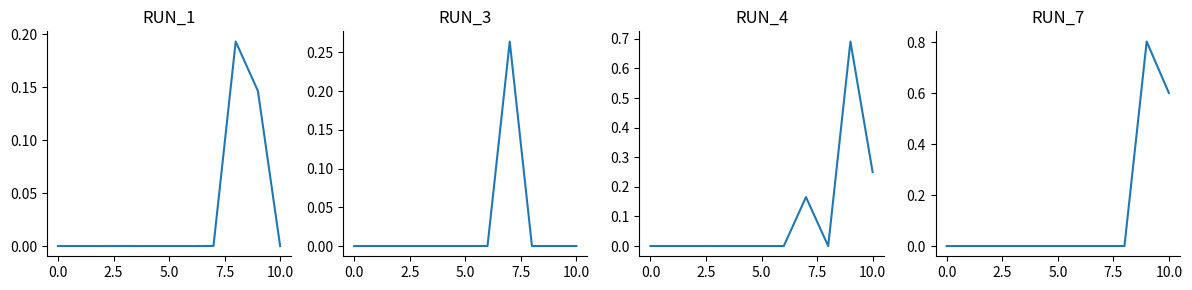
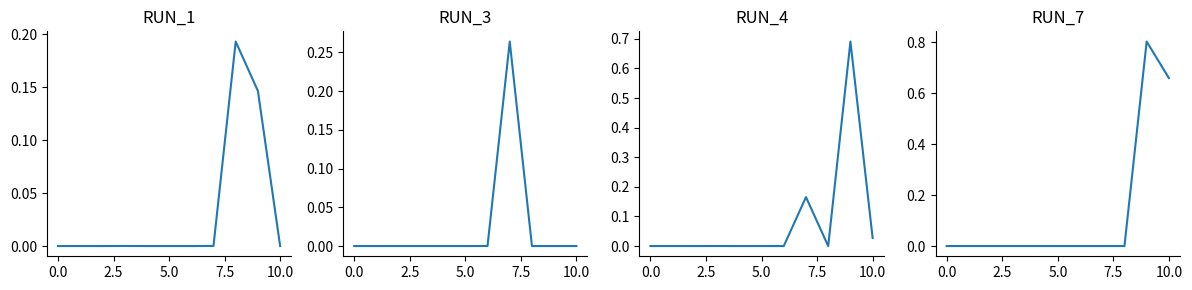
RUN_4, 10.0: 0.25 -> 0.03
RUN_7, 10.0: 0.60 -> 0.66
